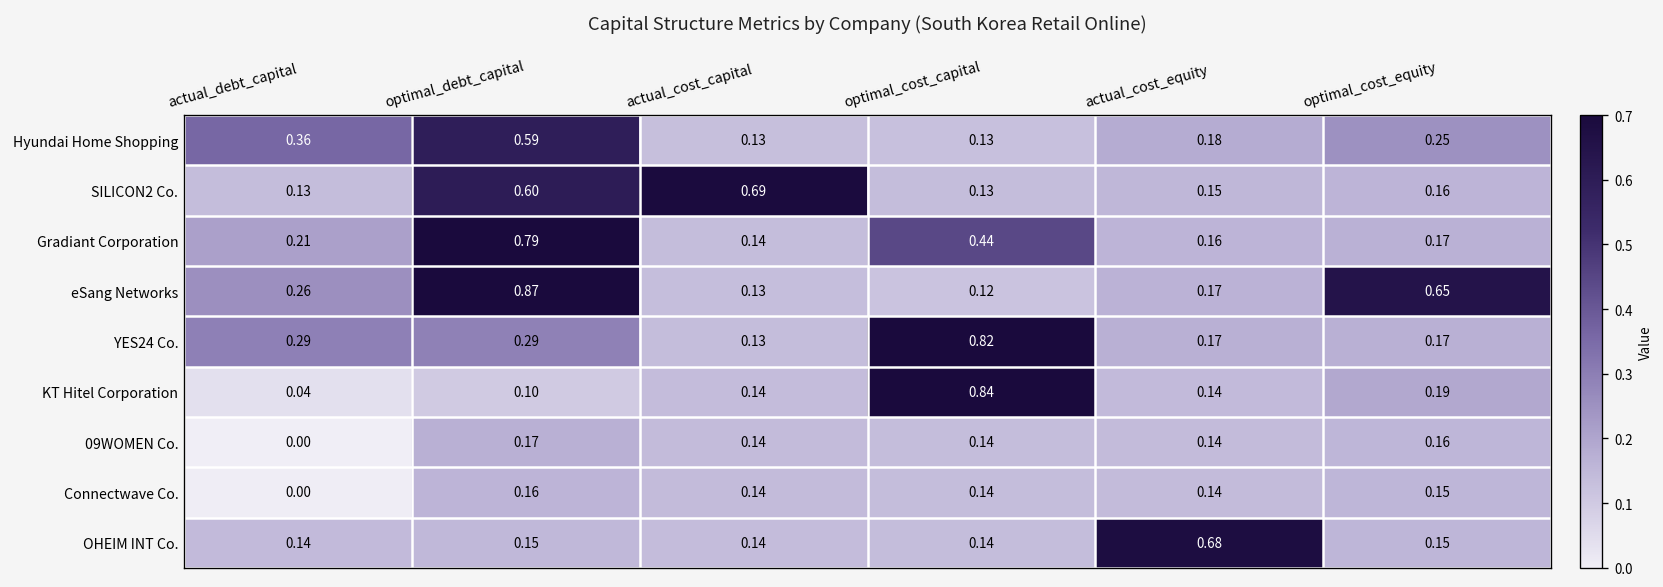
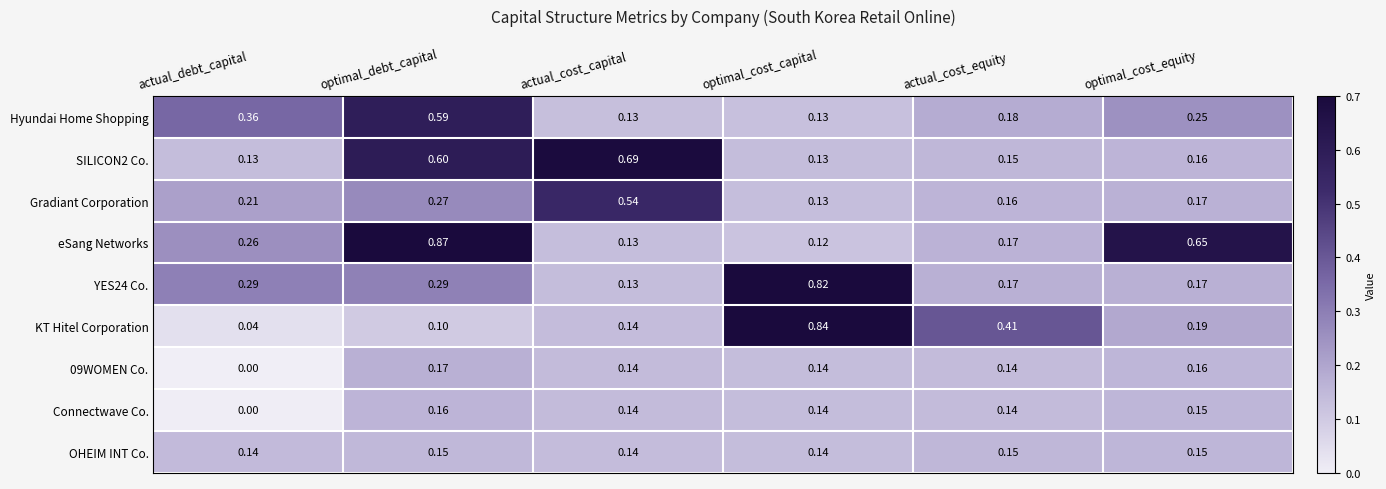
Gradiant Corporation, optimal_debt_capital: 0.79 -> 0.27
Gradiant Corporation, actual_cost_capital: 0.14 -> 0.54
Gradiant Corporation, optimal_cost_capital: 0.44 -> 0.13
KT Hitel Corporation, actual_cost_equity: 0.14 -> 0.41
OHEIM INT Co., actual_cost_equity: 0.68 -> 0.15
